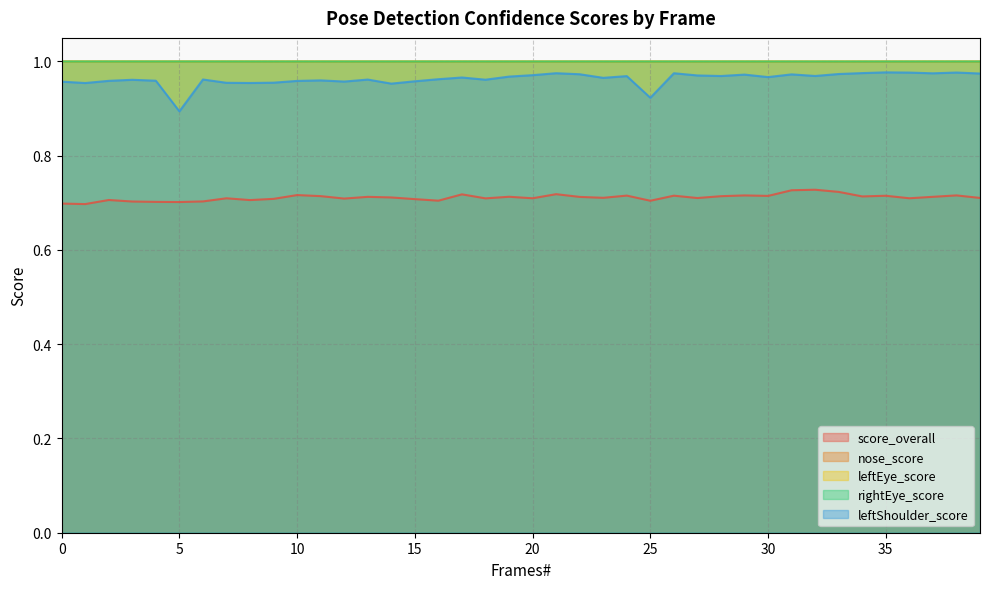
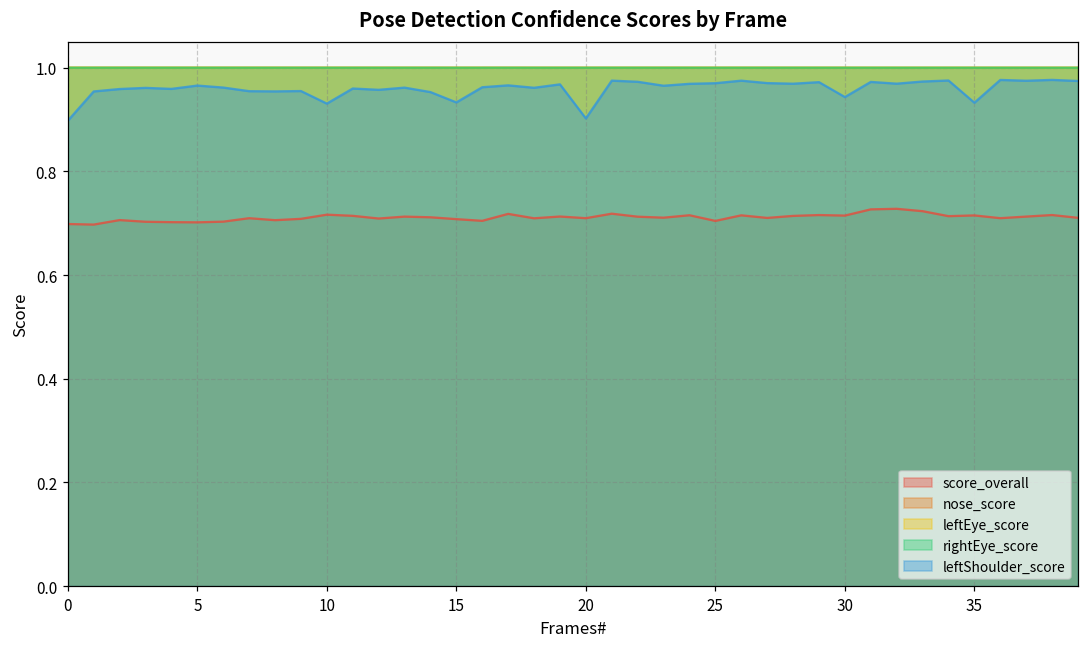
leftShoulder_score, 0: 0.96 -> 0.90
leftShoulder_score, 5: 0.89 -> 0.97
leftShoulder_score, 10: 0.96 -> 0.93
leftShoulder_score, 15: 0.96 -> 0.93
leftShoulder_score, 20: 0.97 -> 0.90
leftShoulder_score, 25: 0.92 -> 0.97
leftShoulder_score, 30: 0.97 -> 0.94
leftShoulder_score, 35: 0.98 -> 0.93
